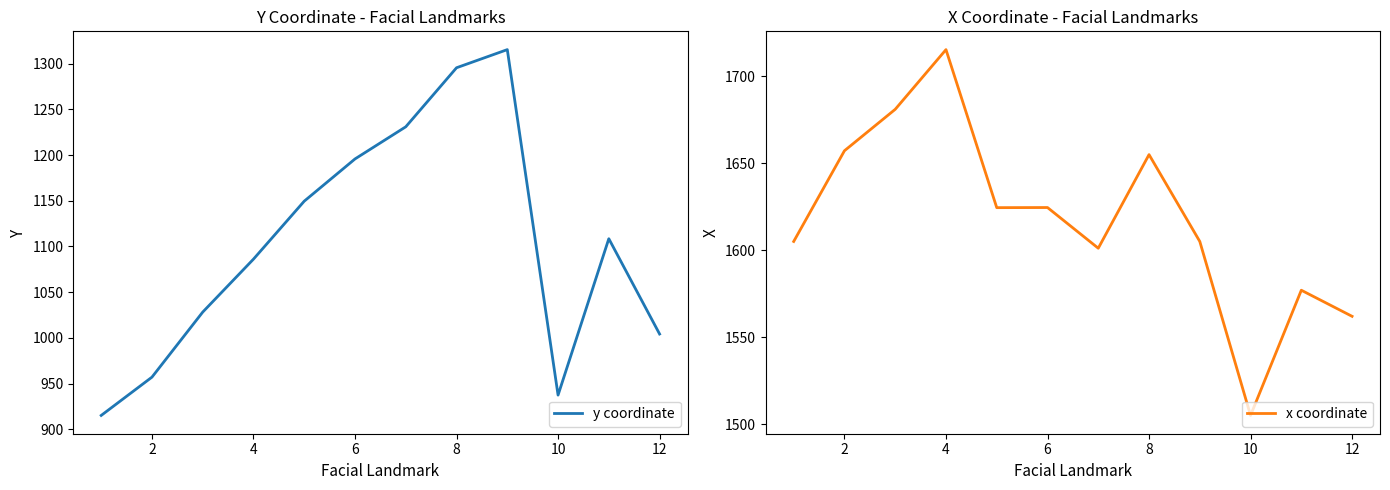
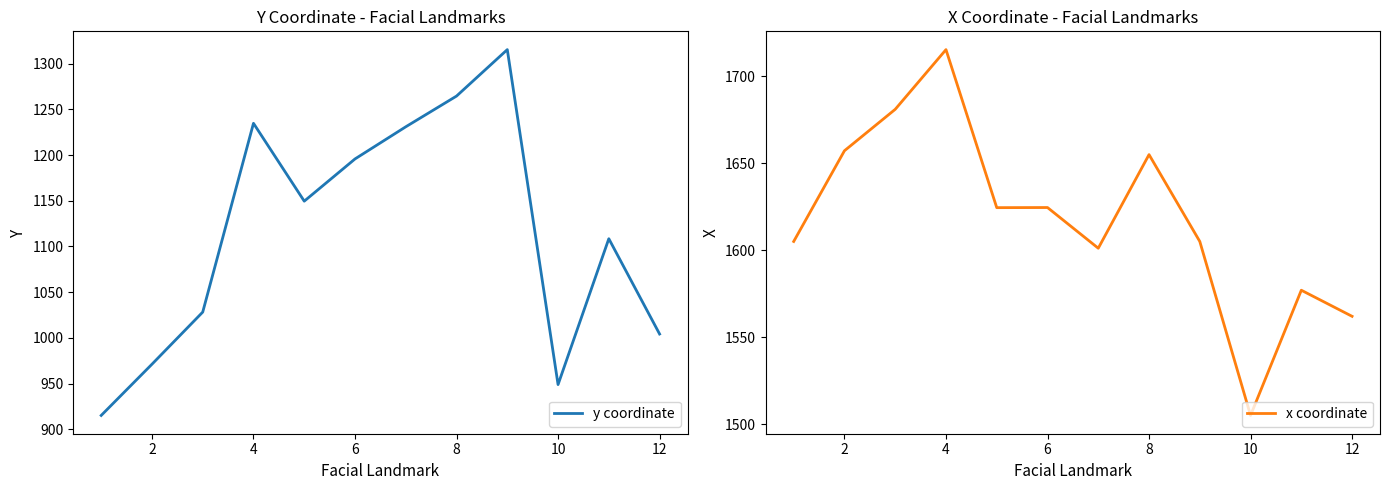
Y Coordinate - Facial Landmarks, 2: 960 -> 970
Y Coordinate - Facial Landmarks, 4: 1090 -> 1230
Y Coordinate - Facial Landmarks, 8: 1300 -> 1260
Y Coordinate - Facial Landmarks, 10: 940 -> 950
